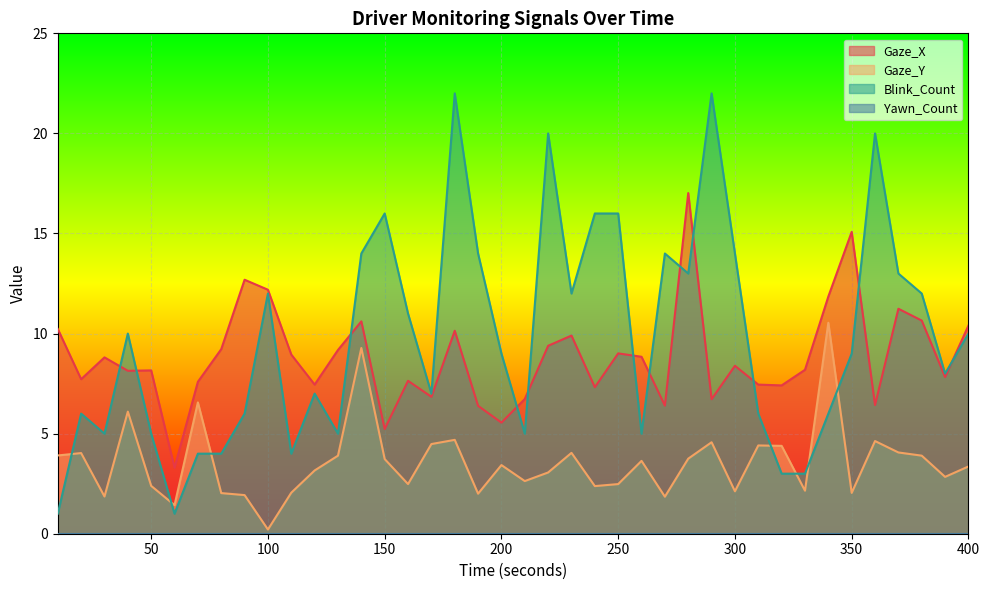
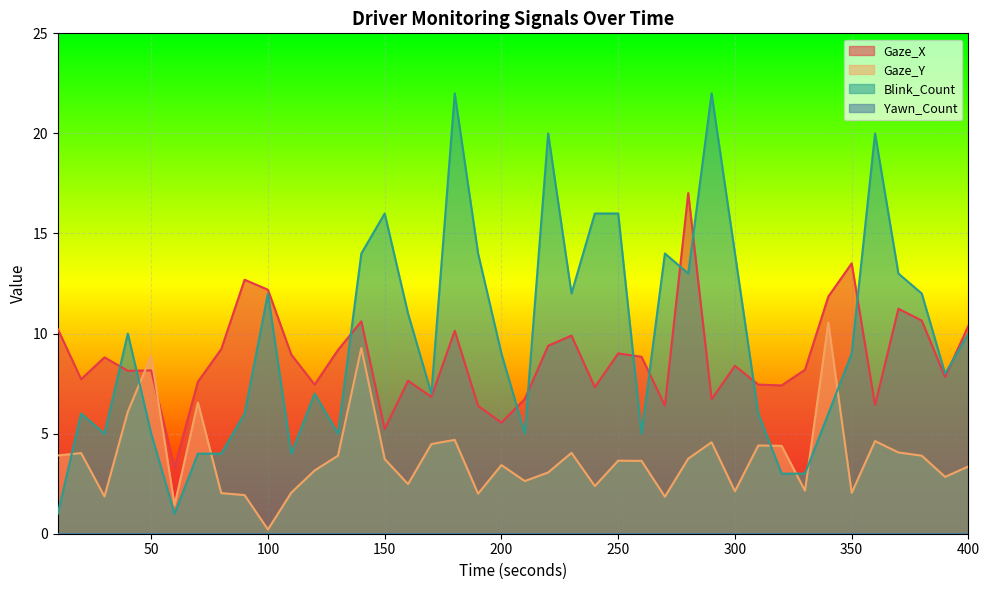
Gaze_Y, 50: 2.4 -> 8.9
Gaze_Y, 250: 2.5 -> 3.7
Gaze_X, 350: 15.1 -> 13.5
